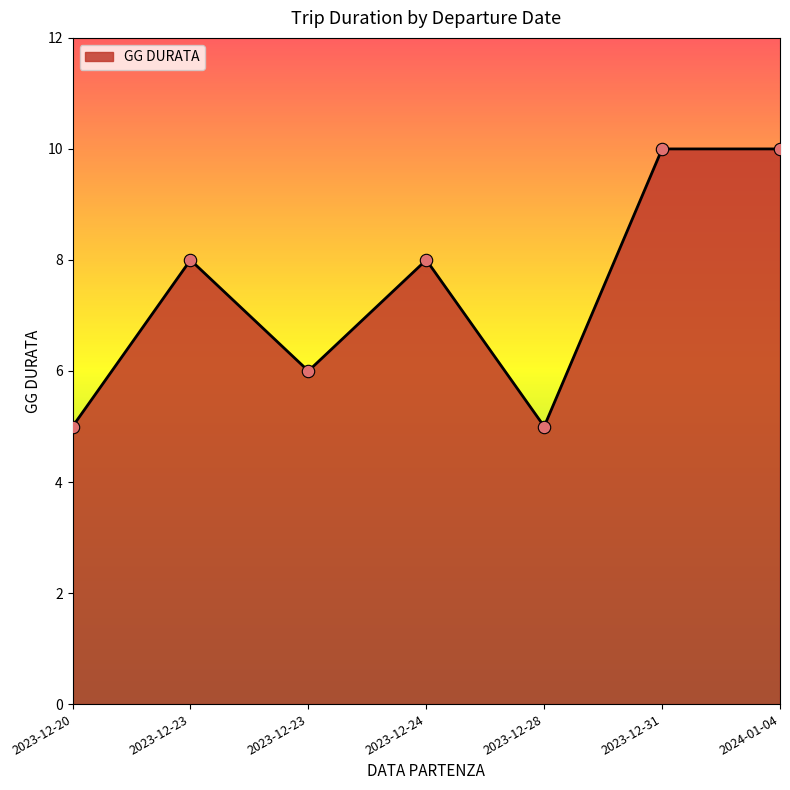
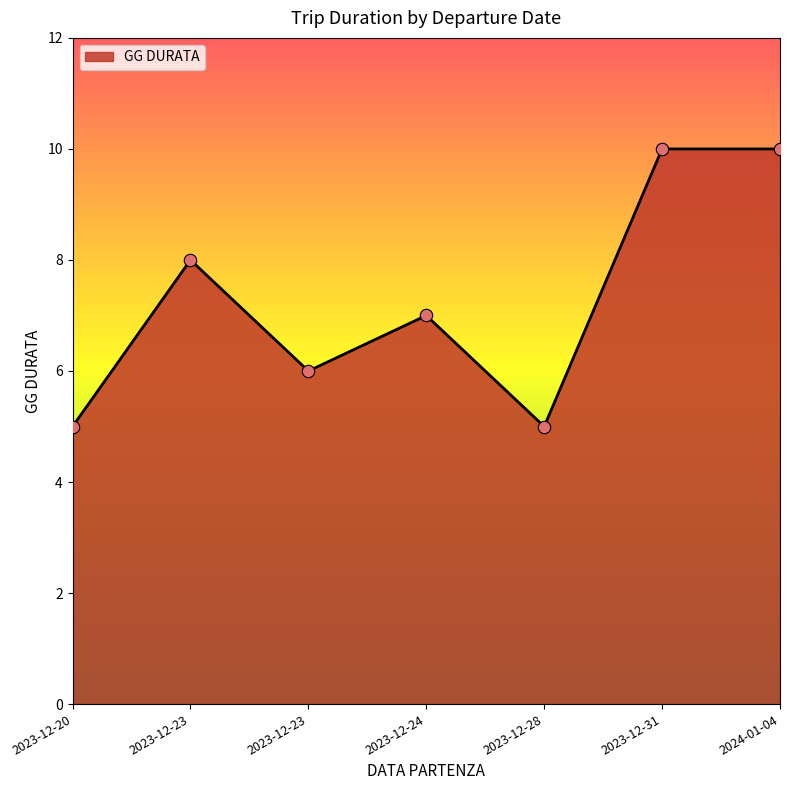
2023-12-24: 8 -> 7
